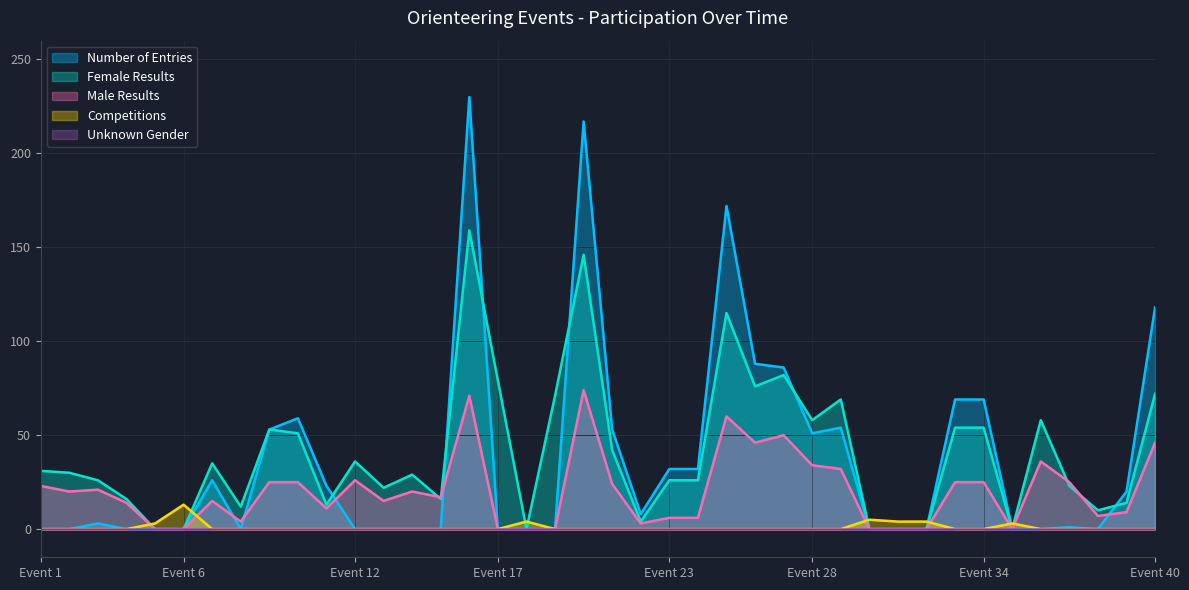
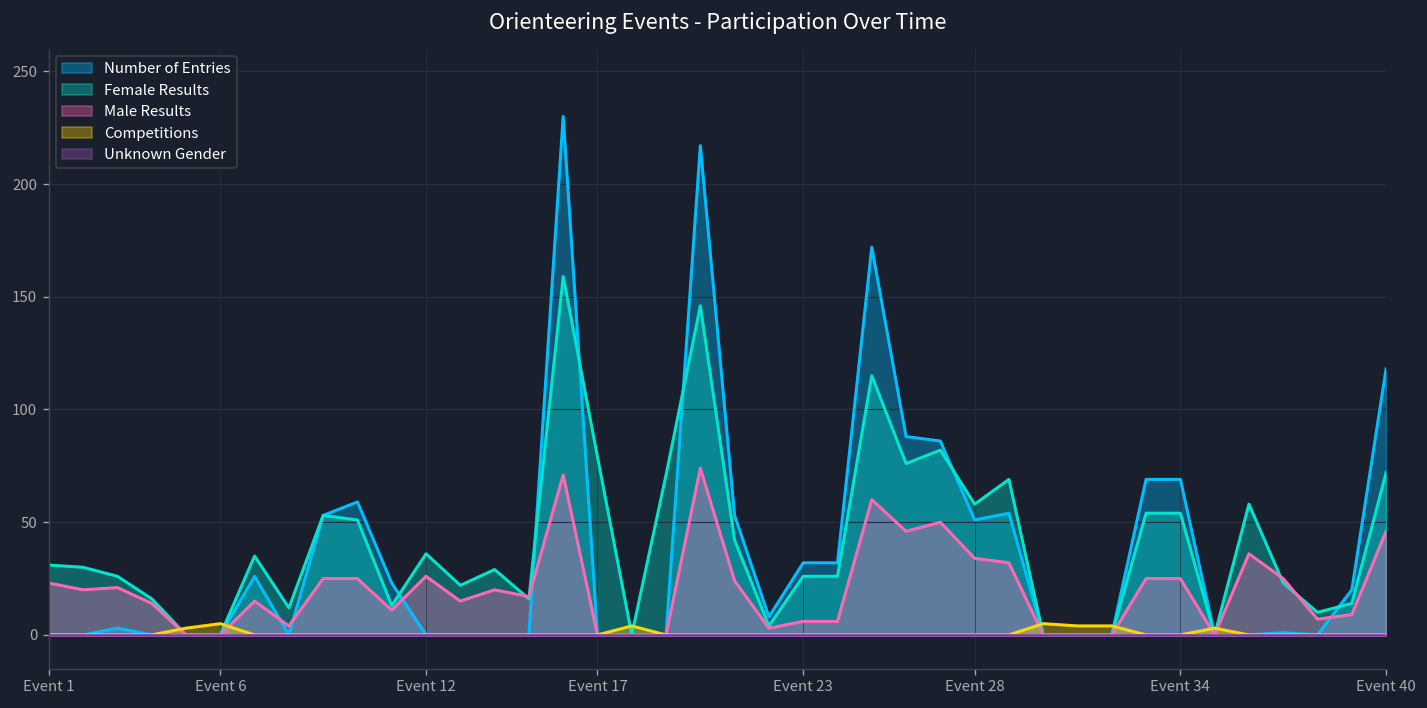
Competitions, Event 6: 13 -> 5
